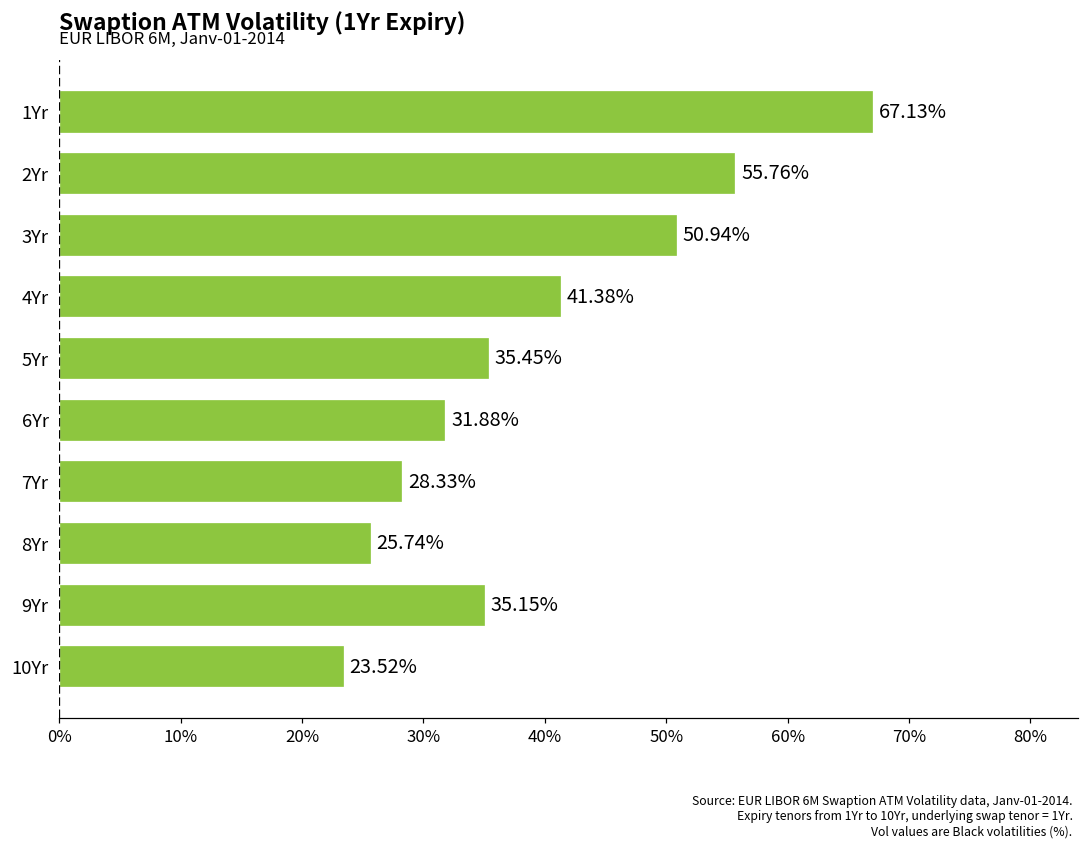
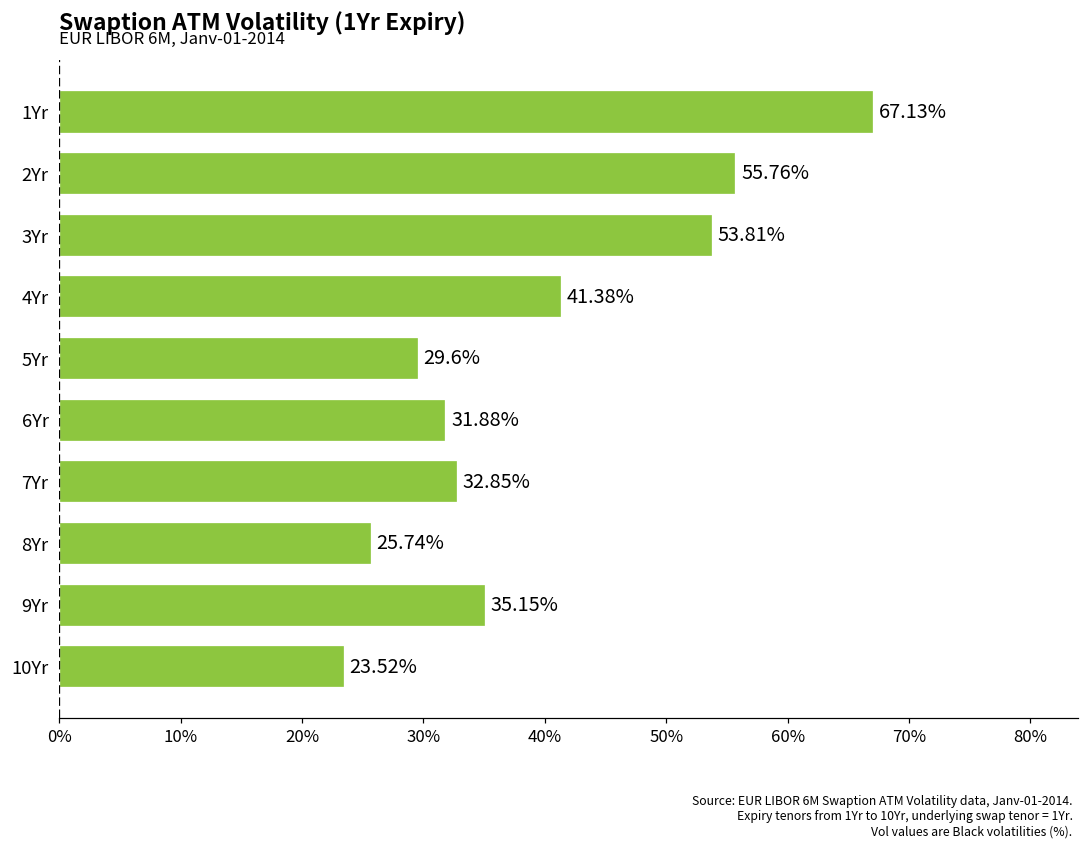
3Yr: 50.94% -> 53.81%
5Yr: 35.45% -> 29.6%
7Yr: 28.33% -> 32.85%
